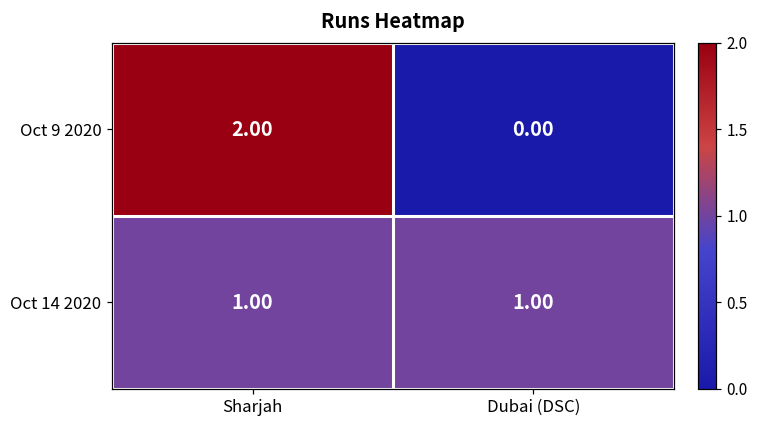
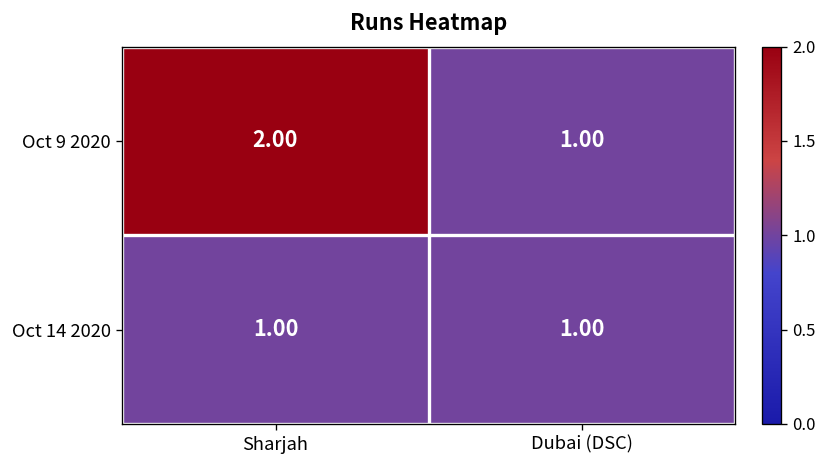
Oct 9 2020, Dubai (DSC): 0.00 -> 1.00
